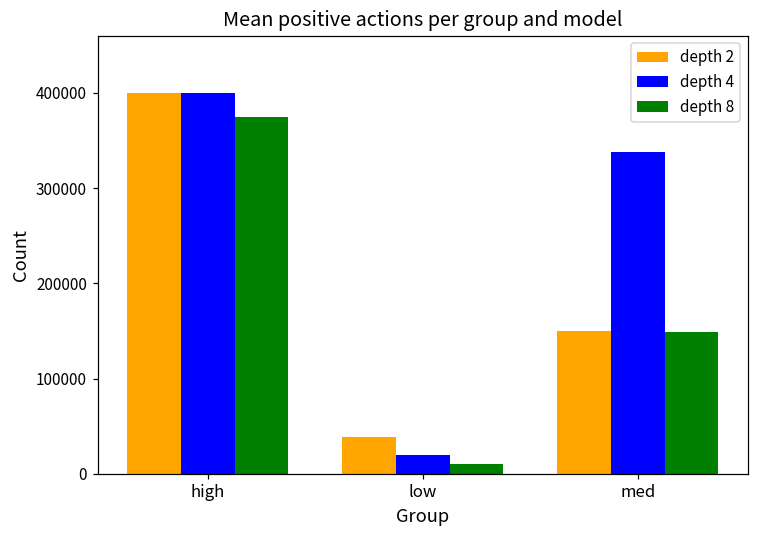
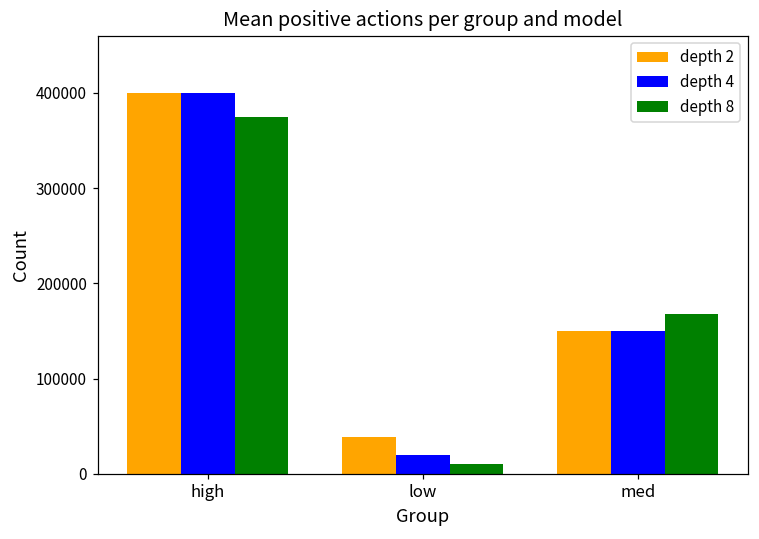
depth 4, med: 340000 -> 150000
depth 8, med: 150000 -> 170000
